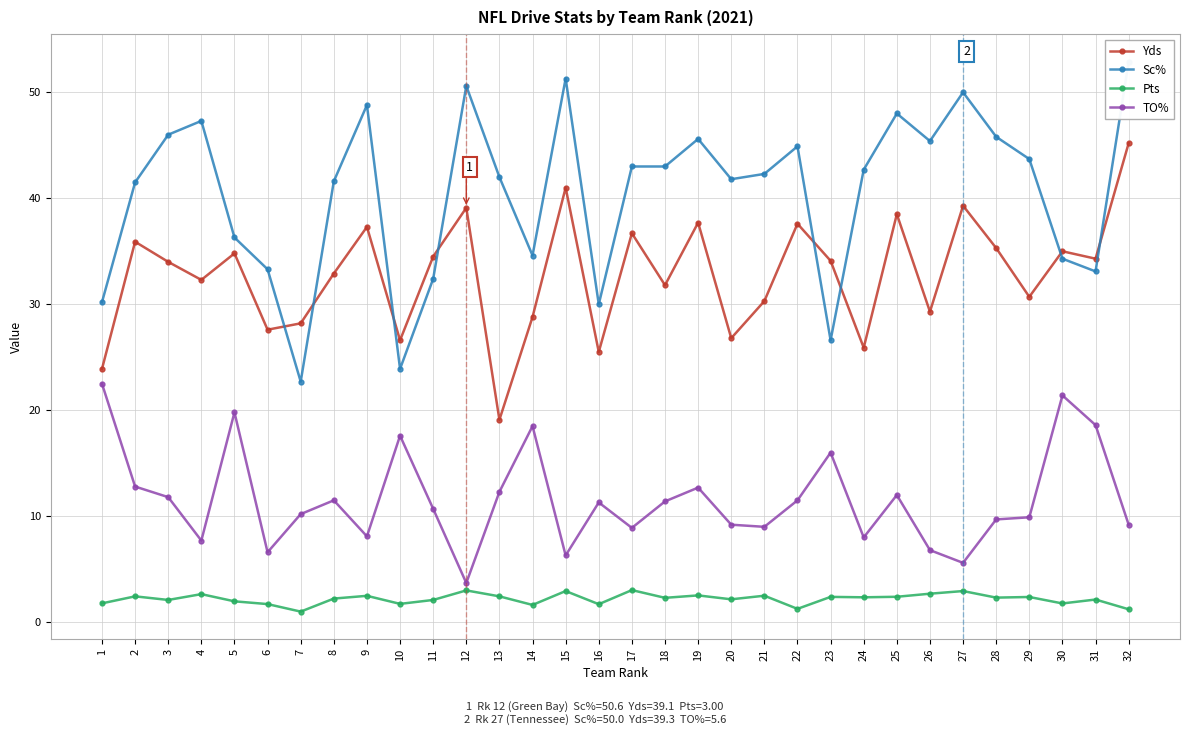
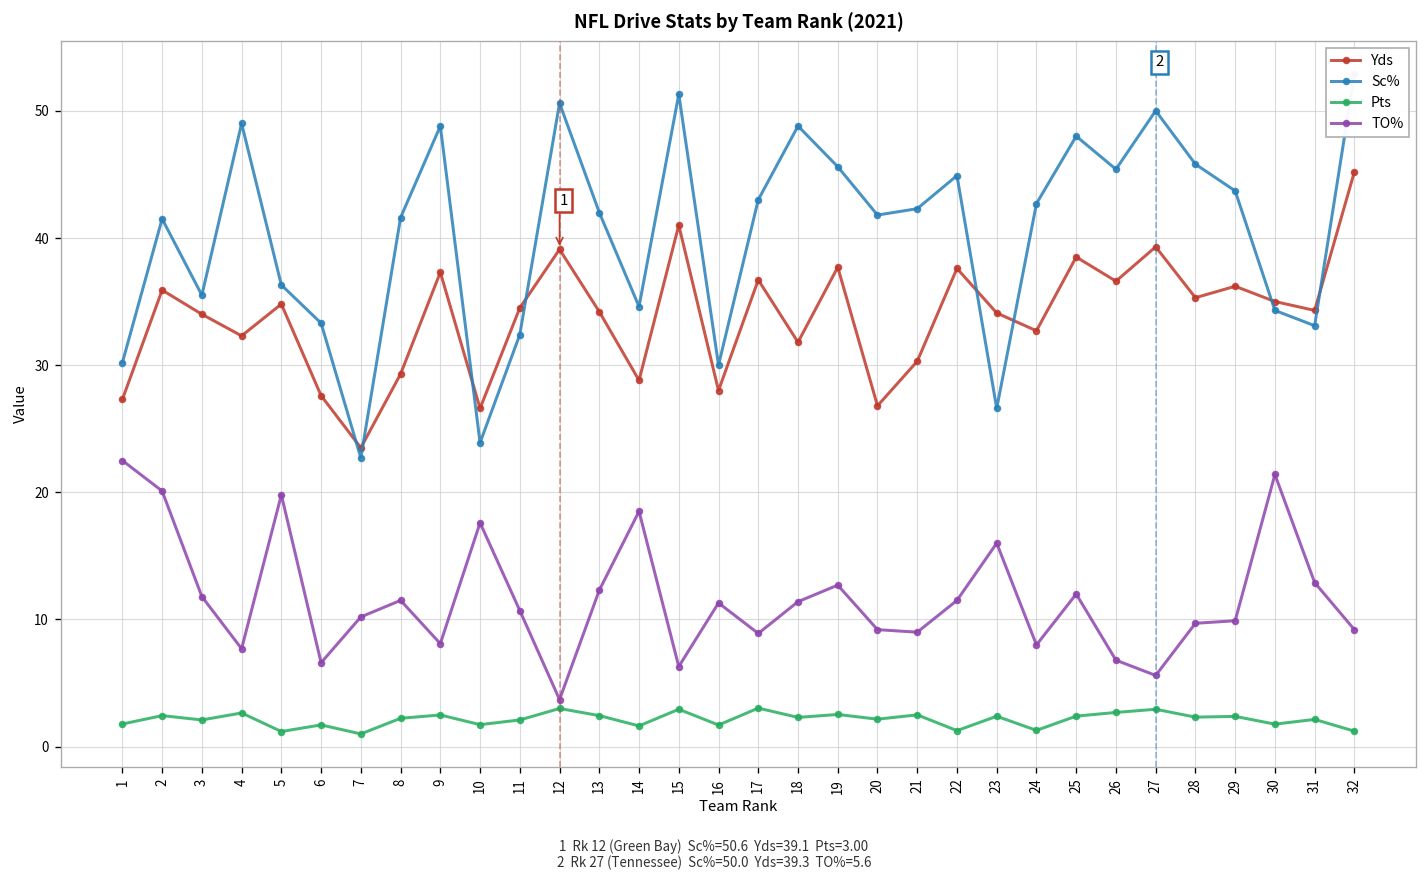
Yds, 1: 23.9 -> 27.3
TO%, 2: 12.8 -> 20.1
Sc%, 3: 46.0 -> 35.5
Sc%, 4: 47.3 -> 49.0
Pts, 5: 2.0 -> 1.2
Yds, 7: 28.2 -> 23.5
Yds, 8: 32.9 -> 29.3
Yds, 13: 19.1 -> 34.2
Yds, 16: 25.5 -> 28.0
Sc%, 18: 43.0 -> 48.8
Yds, 24: 25.9 -> 32.7
Pts, 24: 2.4 -> 1.3
Yds, 26: 29.3 -> 36.6
Yds, 29: 30.7 -> 36.2
TO%, 31: 18.6 -> 12.9
